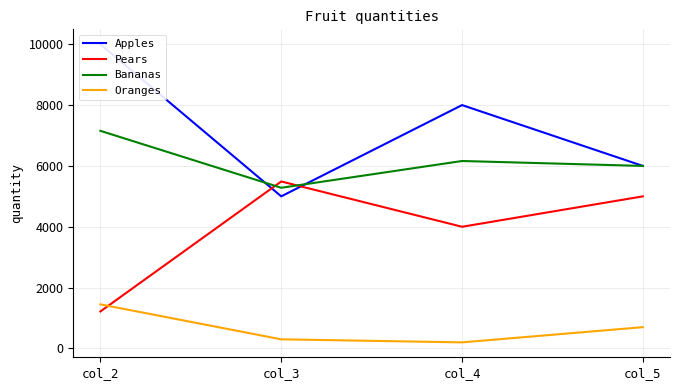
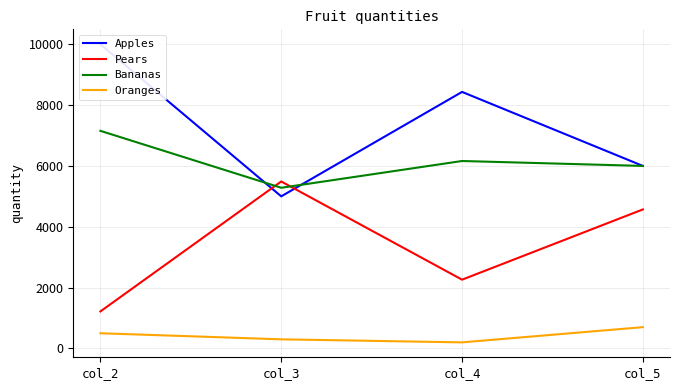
Oranges, col_2: 1400 -> 500
Apples, col_4: 8000 -> 8400
Pears, col_4: 4000 -> 2300
Pears, col_5: 5000 -> 4600
